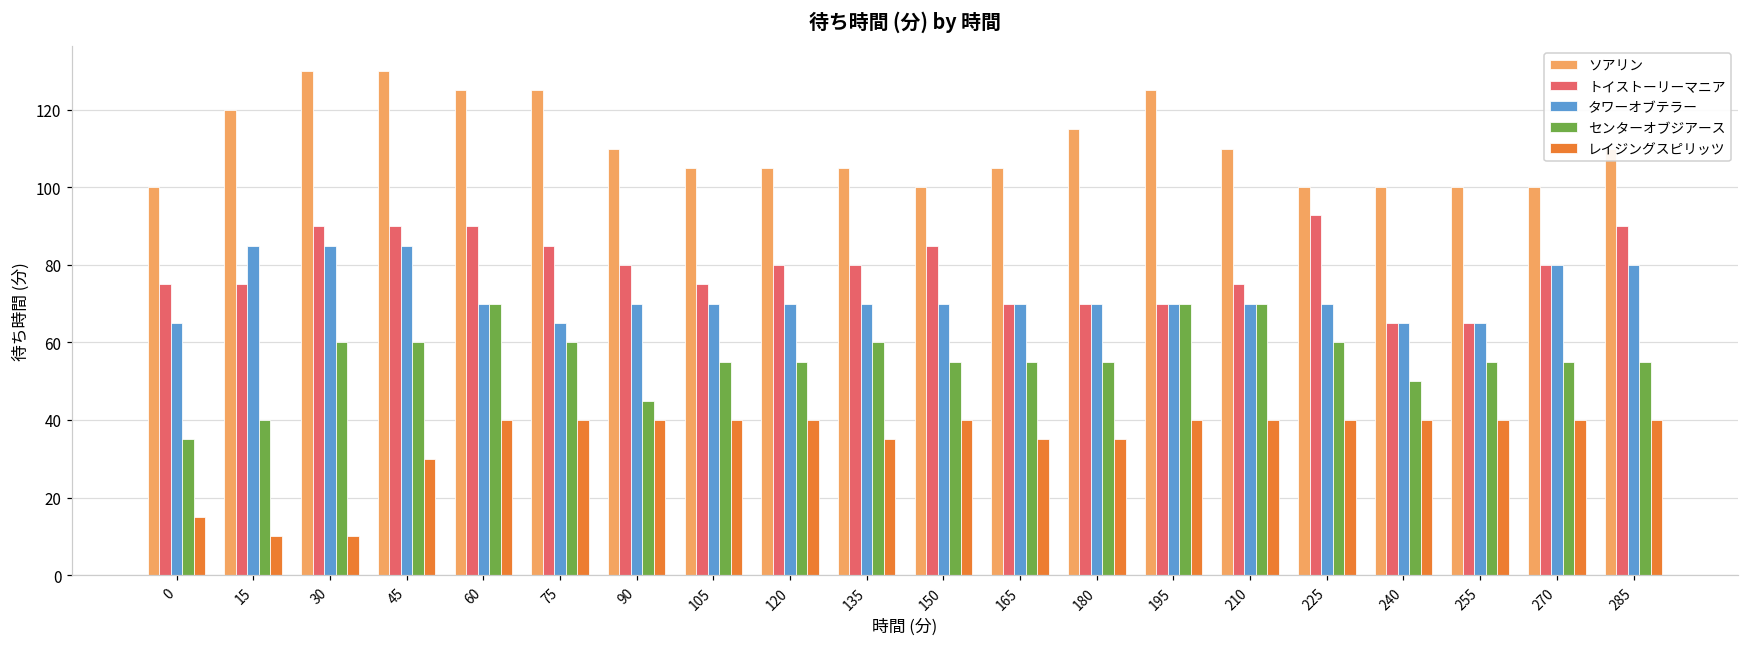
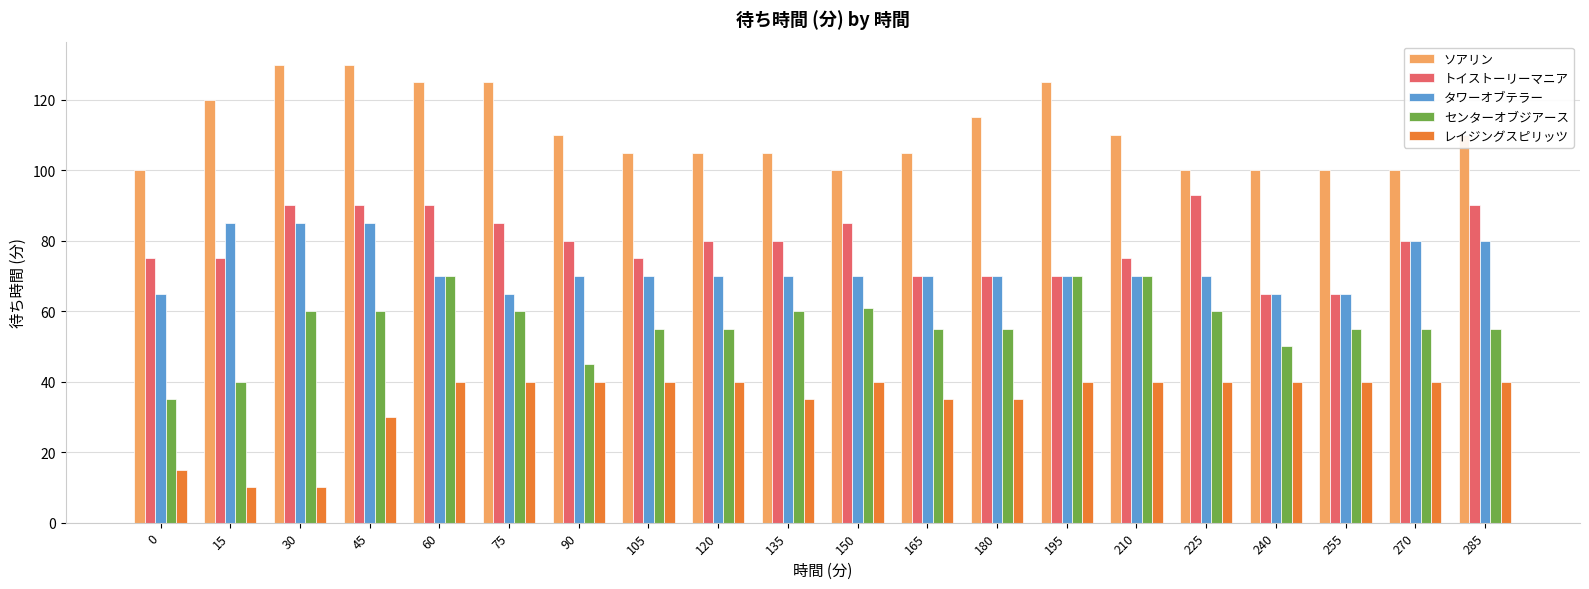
センターオブジアース, 150: 55 -> 61
